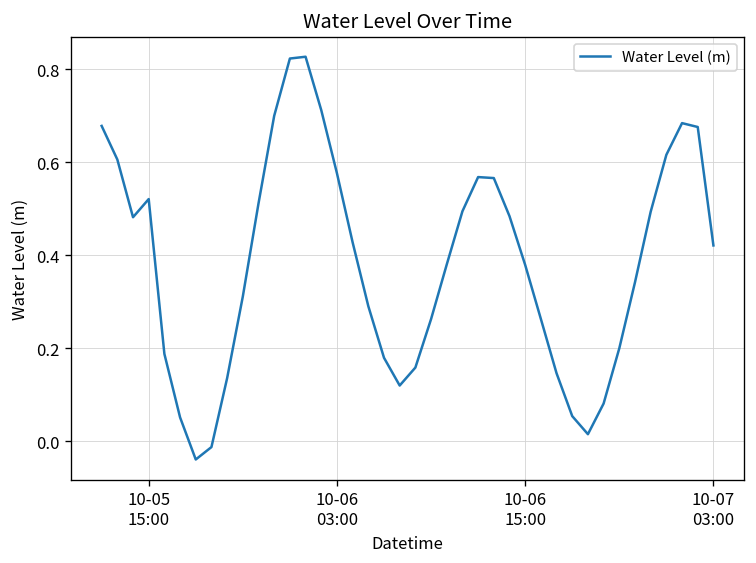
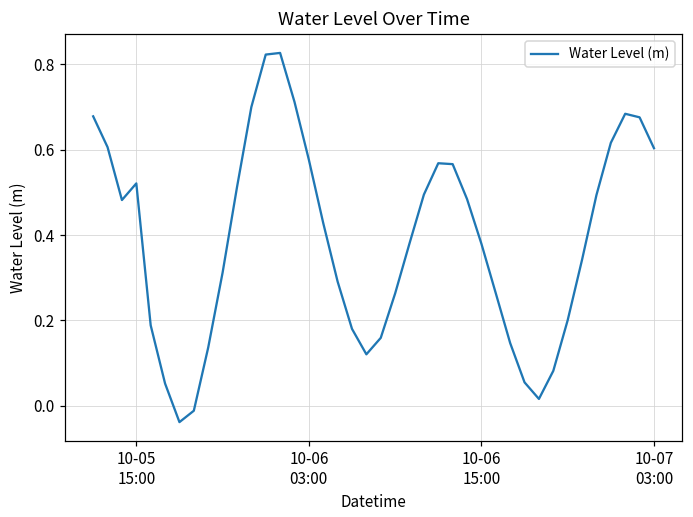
10-07 03:00: 0.42 -> 0.60
